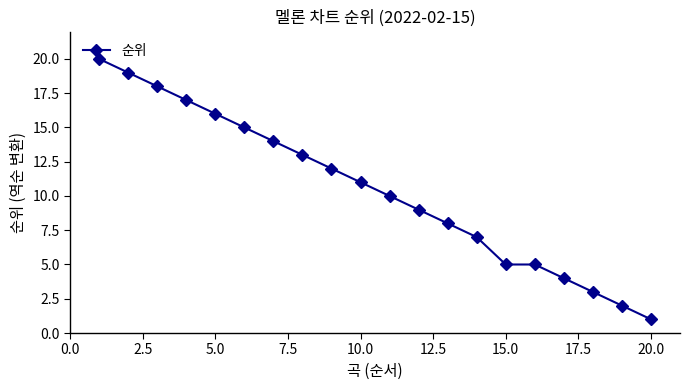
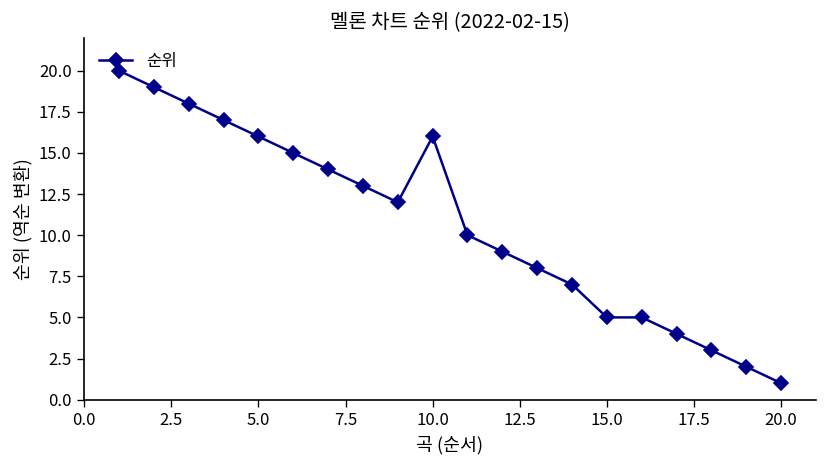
10.0: 11.0 -> 16.0
